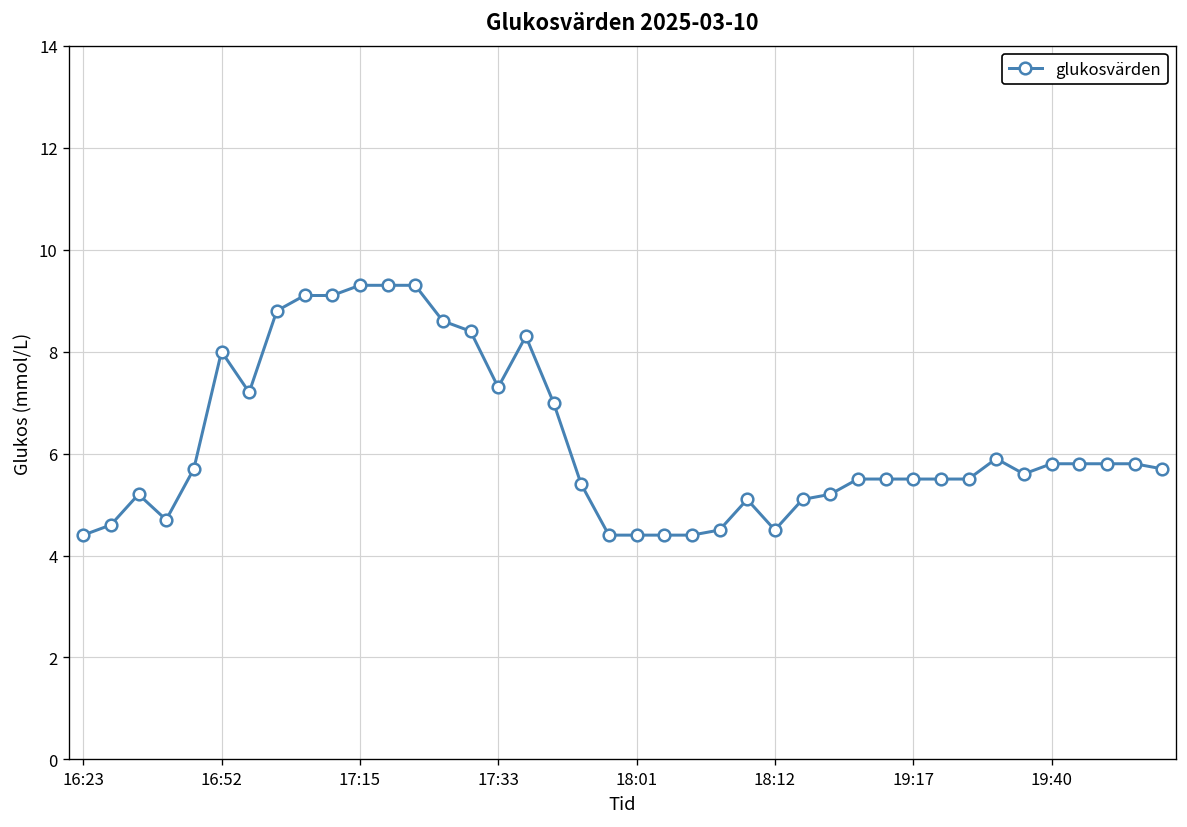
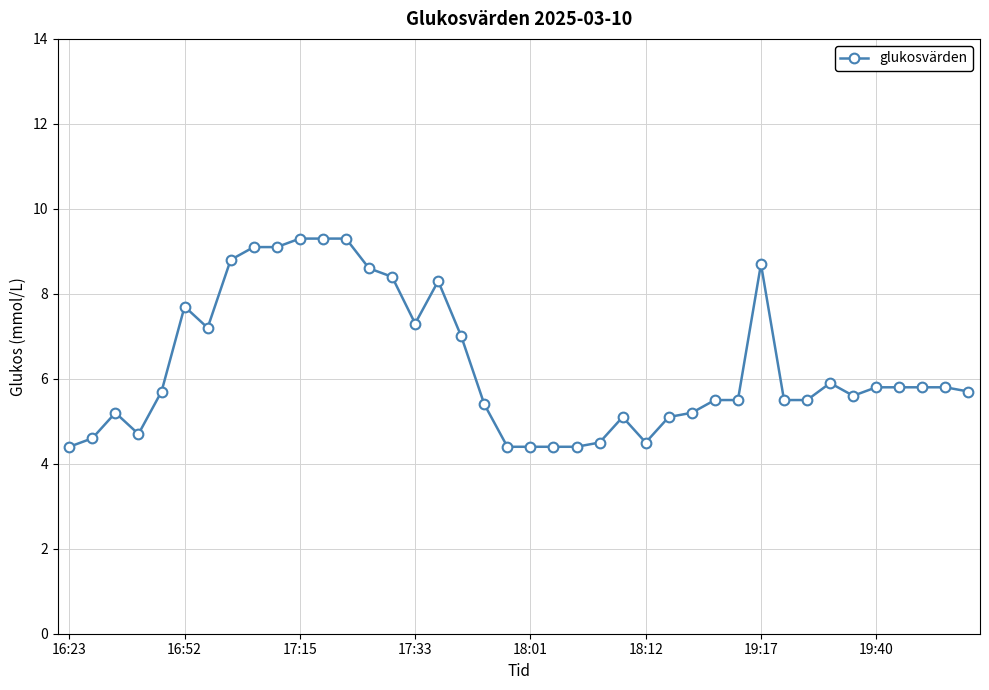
16:52: 8.0 -> 7.7
19:17: 5.5 -> 8.7
